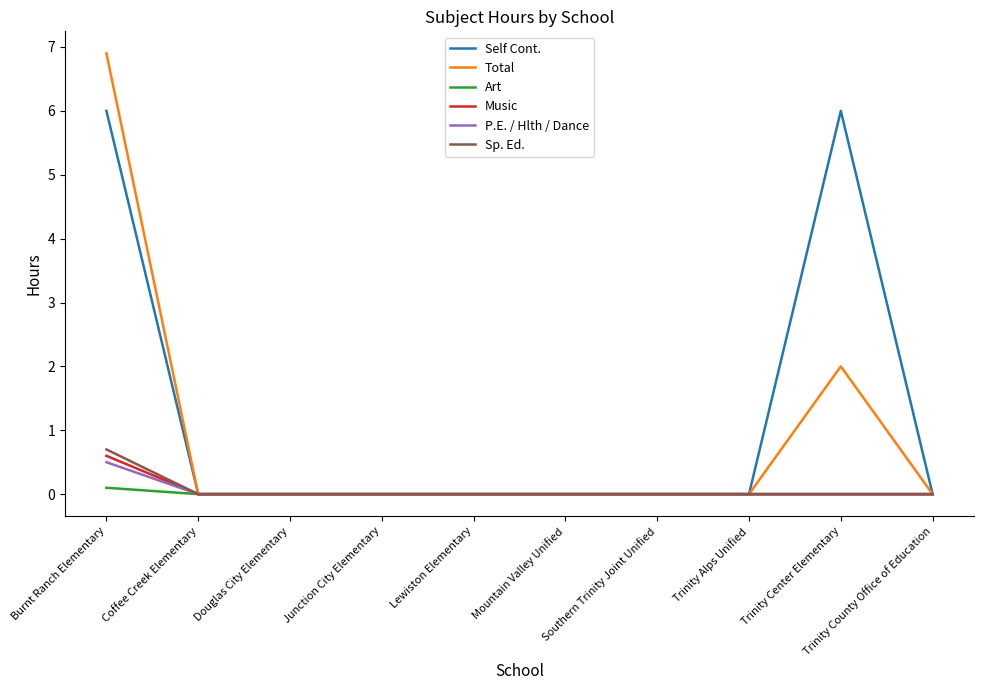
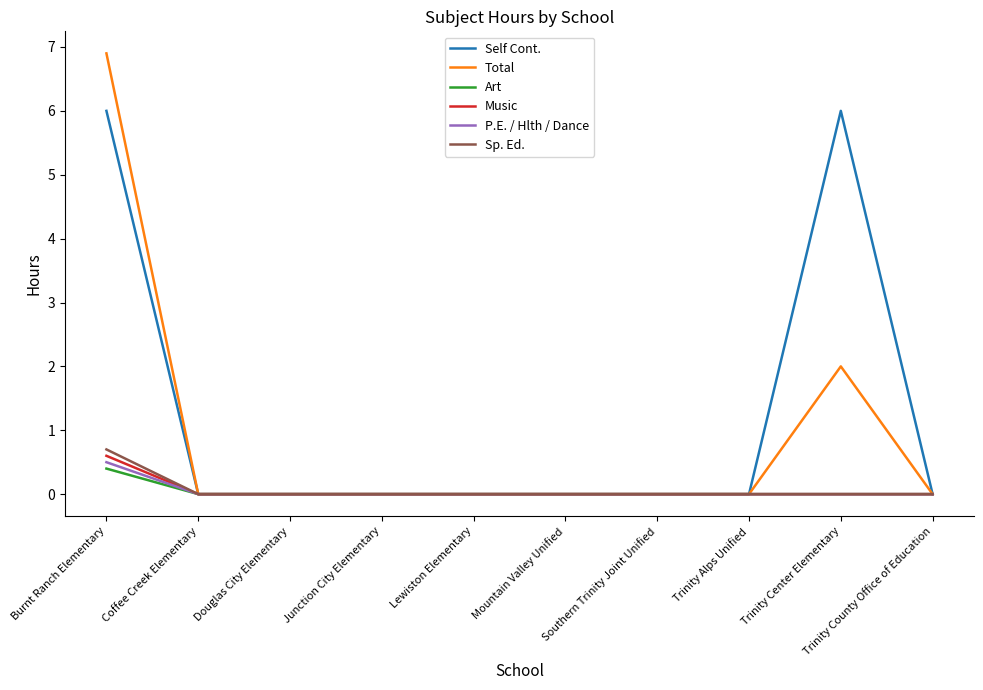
Art, Burnt Ranch Elementary: 0.1 -> 0.4
